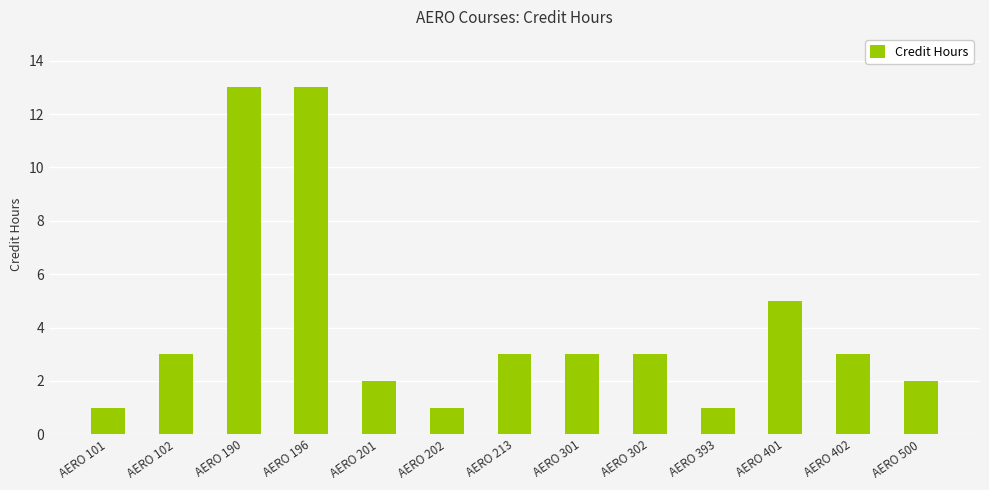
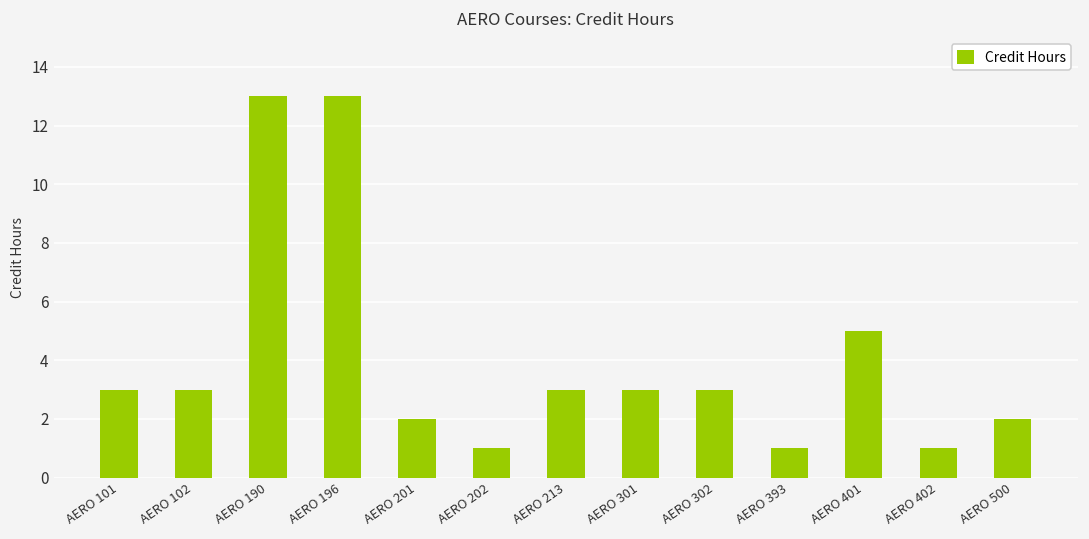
AERO 101: 1 -> 3
AERO 402: 3 -> 1
